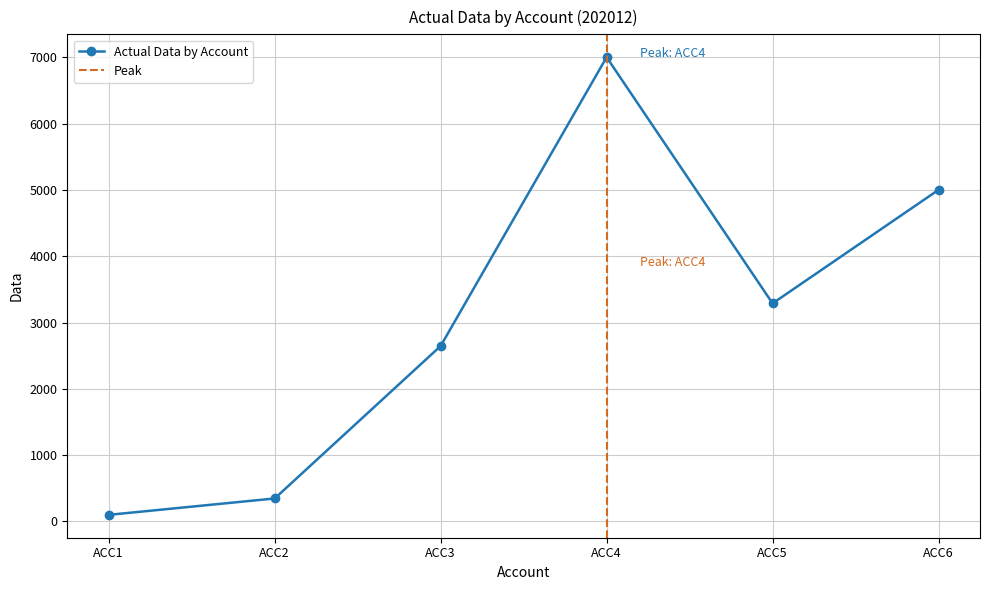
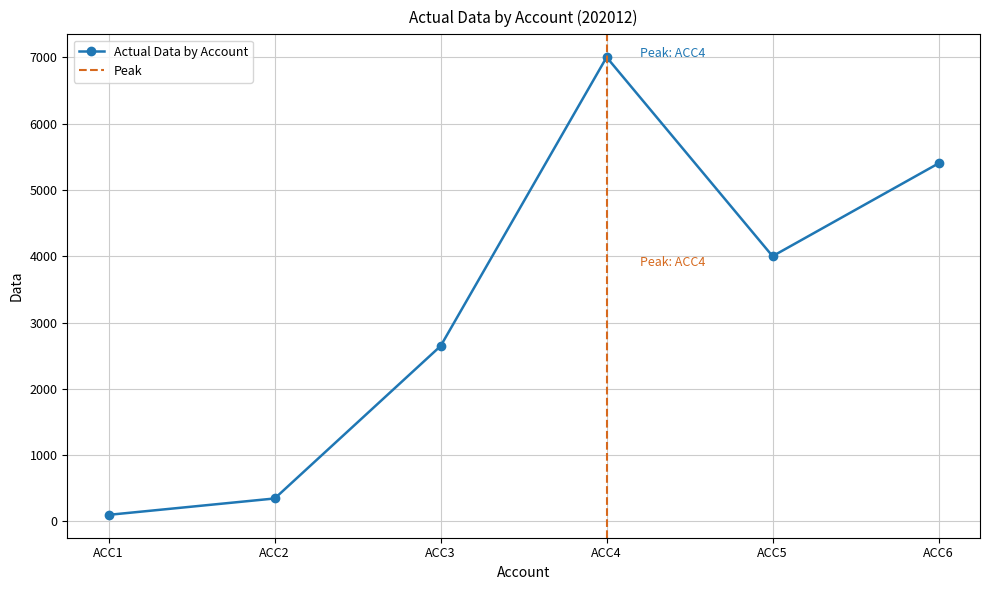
ACC5: 3300 -> 4000
ACC6: 5000 -> 5400
